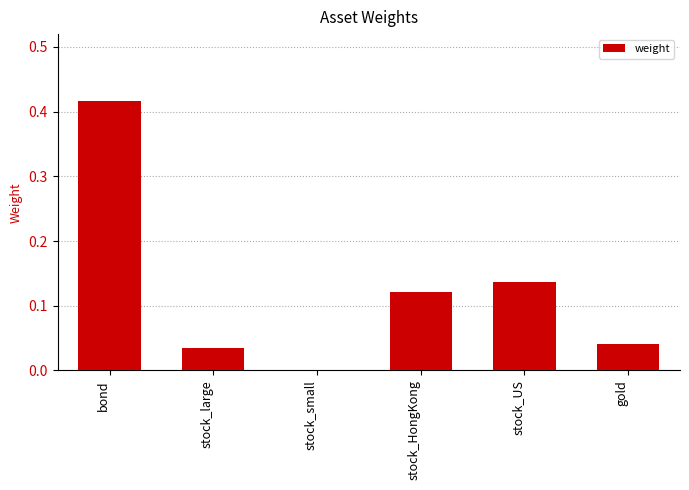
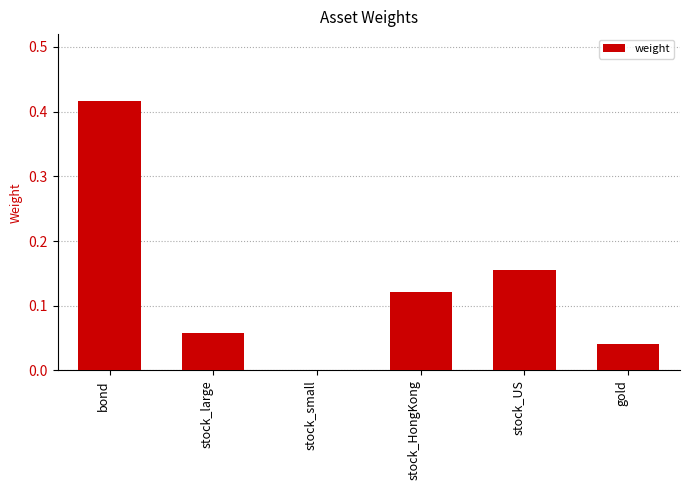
stock_large: 0.03 -> 0.06
stock_US: 0.14 -> 0.16
